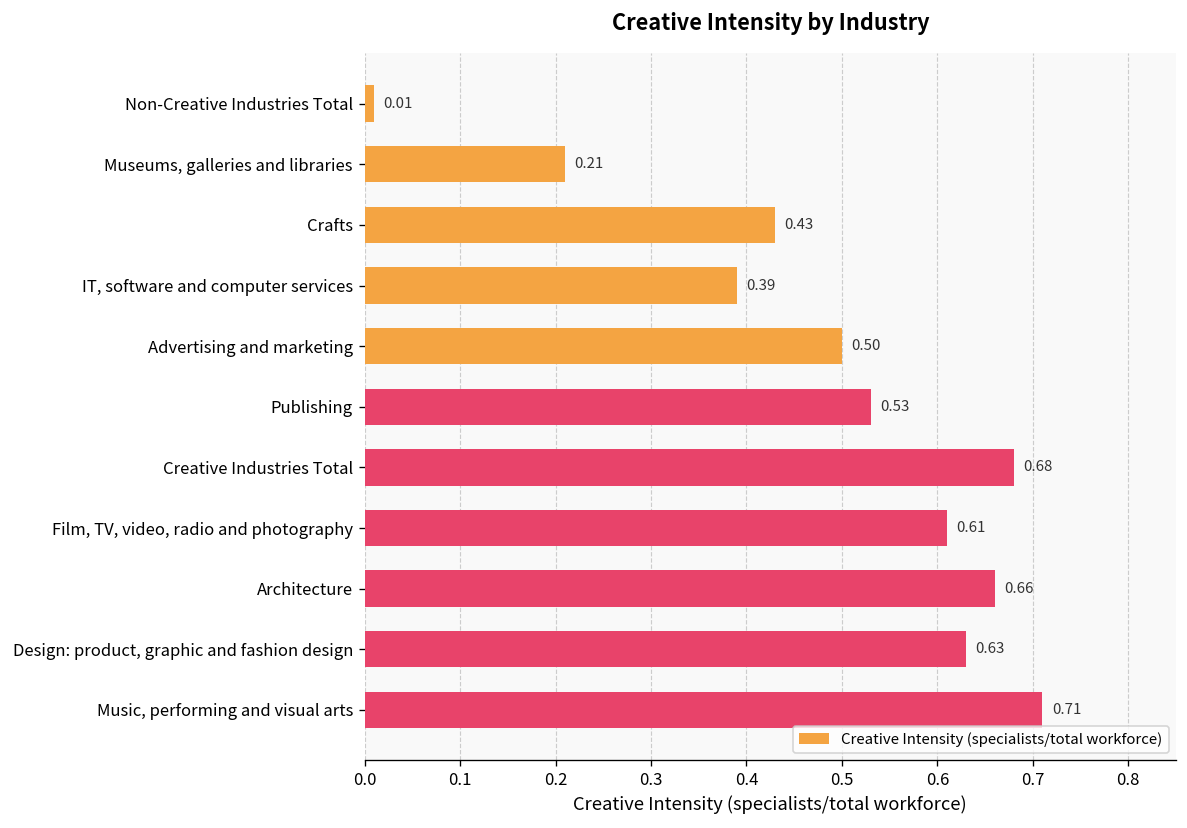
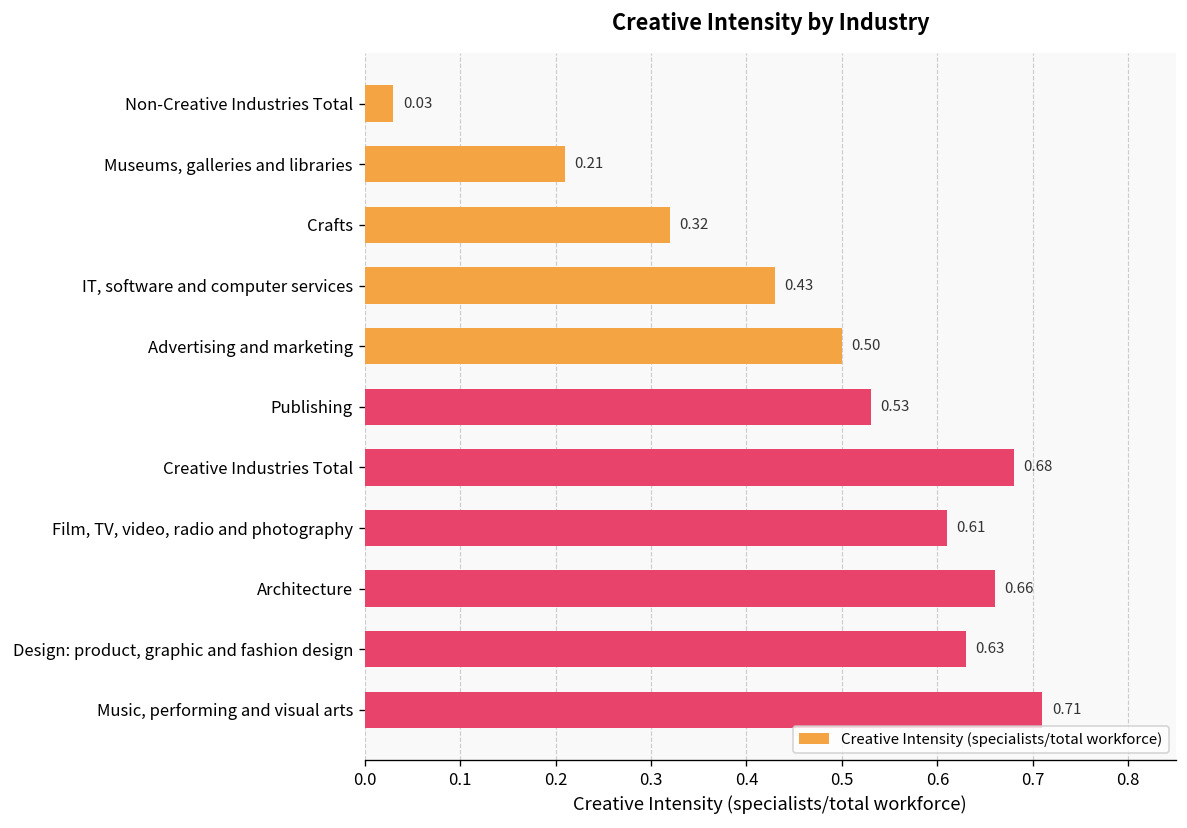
Non-Creative Industries Total: 0.01 -> 0.03
Crafts: 0.43 -> 0.32
IT, software and computer services: 0.39 -> 0.43
